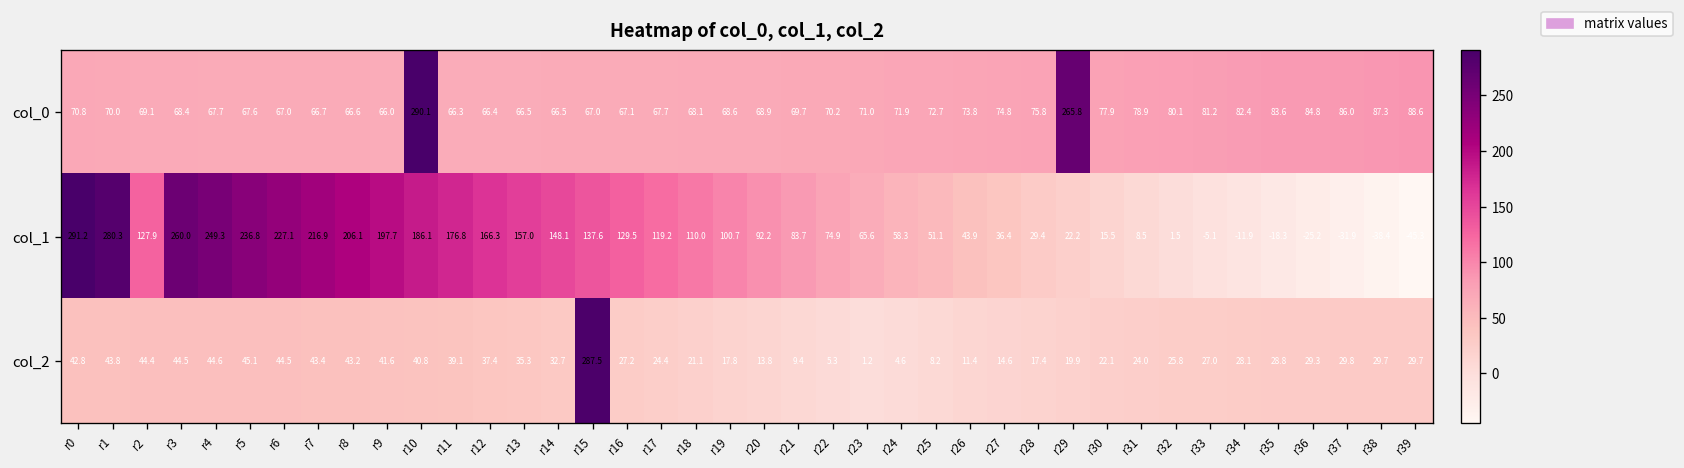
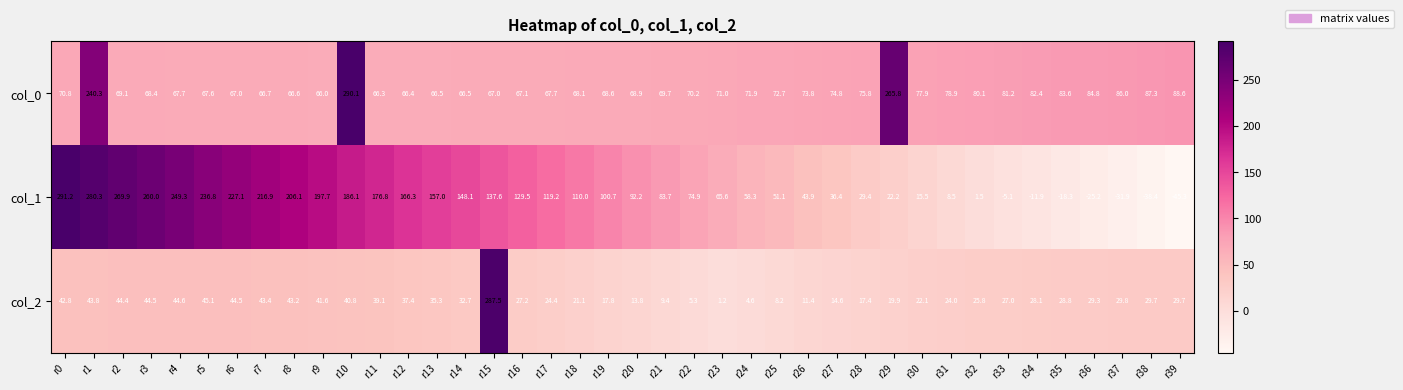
col_0, r1: 70.0 -> 240.3
col_1, r2: 127.9 -> 269.9
